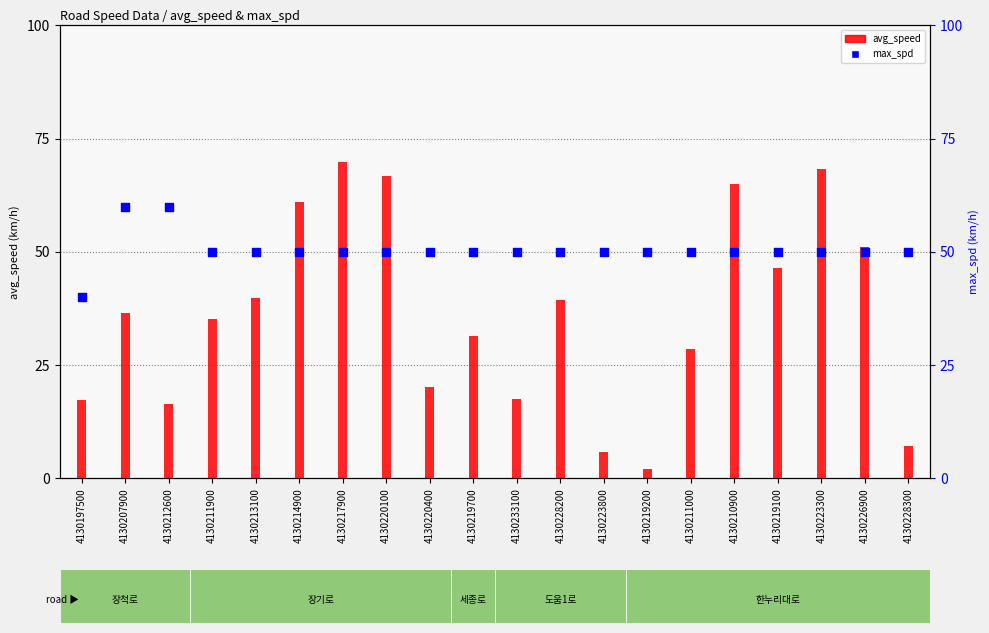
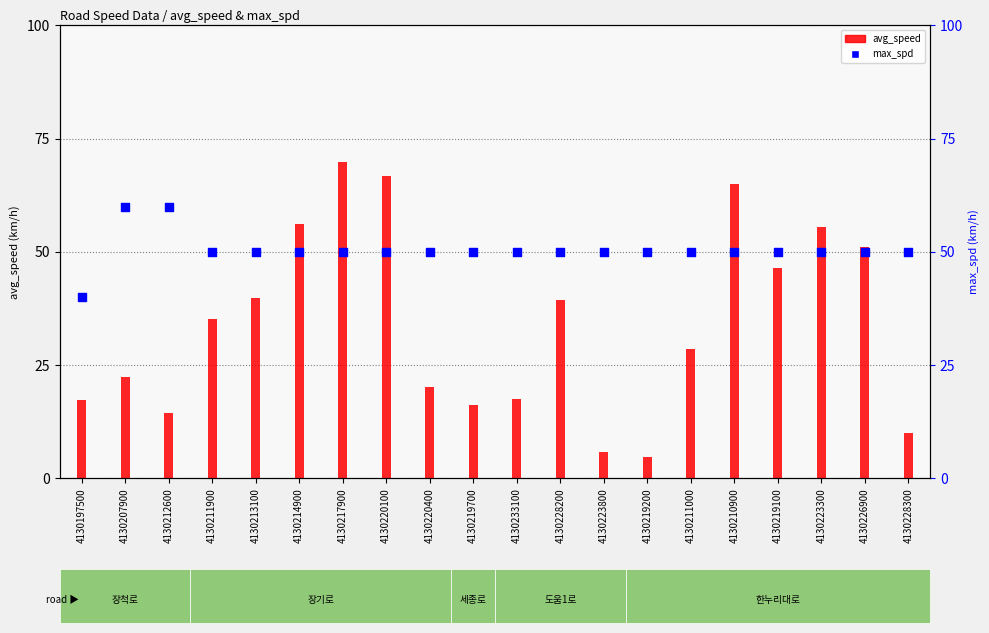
avg_speed, 4130207900: 37 -> 22
avg_speed, 4130212600: 16 -> 15
avg_speed, 4130214900: 61 -> 56
avg_speed, 4130219700: 32 -> 16
avg_speed, 4130219200: 2 -> 5
avg_speed, 4130223300: 68 -> 56
avg_speed, 4130228300: 7 -> 10
